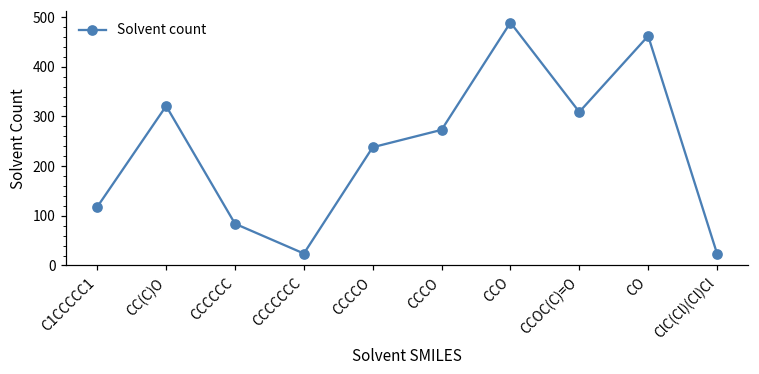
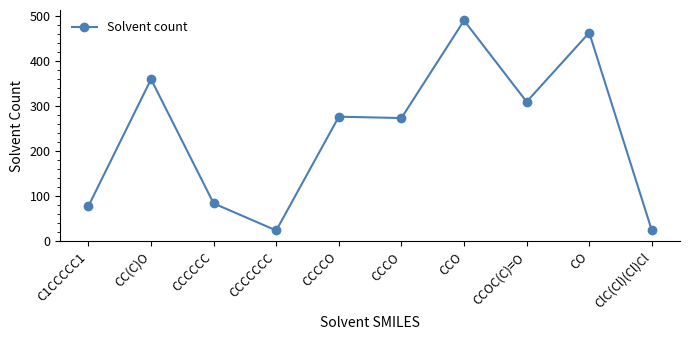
C1CCCCC1: 120 -> 80
CC(C)O: 320 -> 360
CCCCO: 240 -> 280
